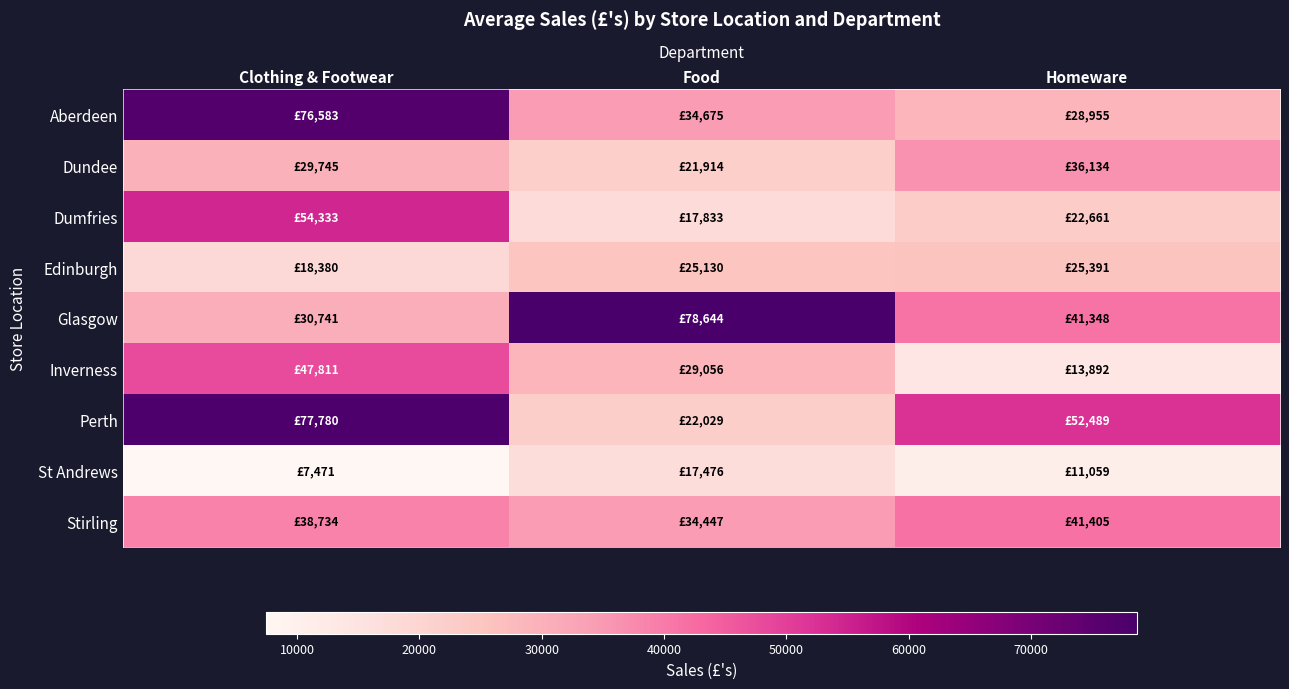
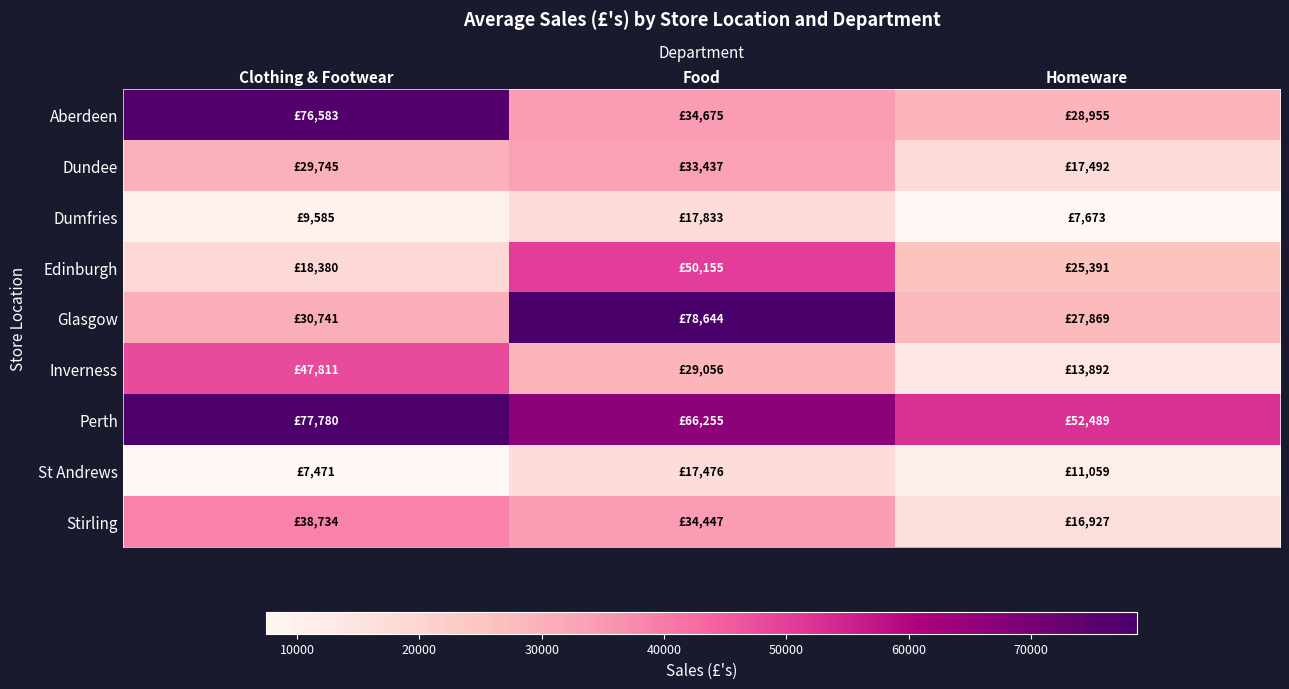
Dundee, Food: £21,914 -> £33,437
Dundee, Homeware: £36,134 -> £17,492
Dumfries, Clothing & Footwear: £54,333 -> £9,585
Dumfries, Homeware: £22,661 -> £7,673
Edinburgh, Food: £25,130 -> £50,155
Glasgow, Homeware: £41,348 -> £27,869
Perth, Food: £22,029 -> £66,255
Stirling, Homeware: £41,405 -> £16,927
